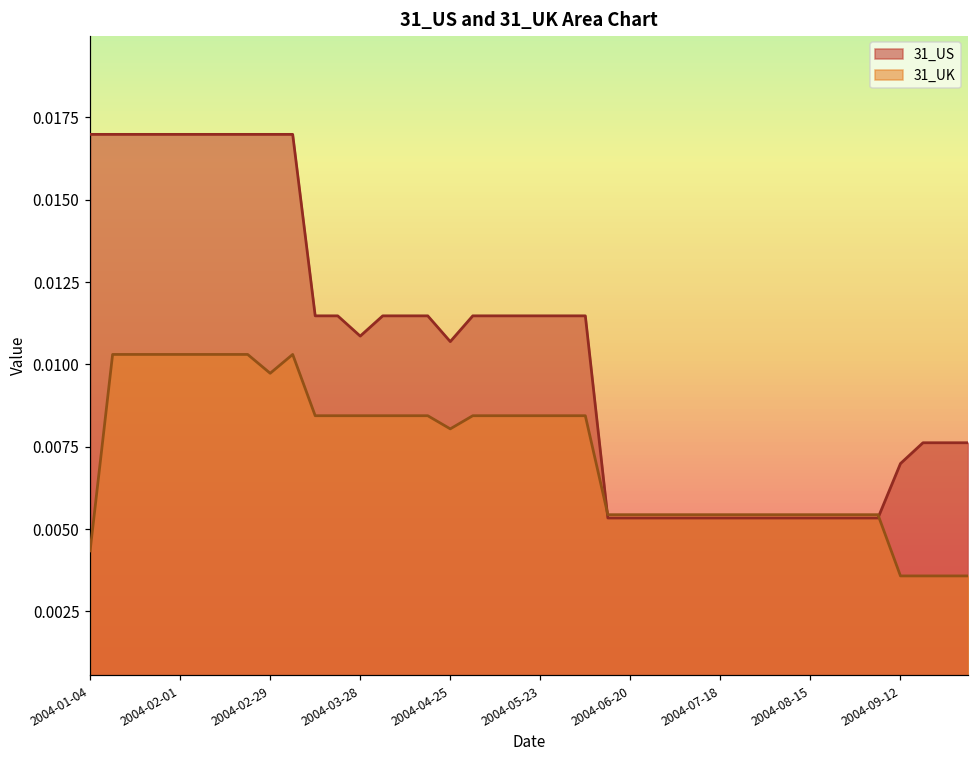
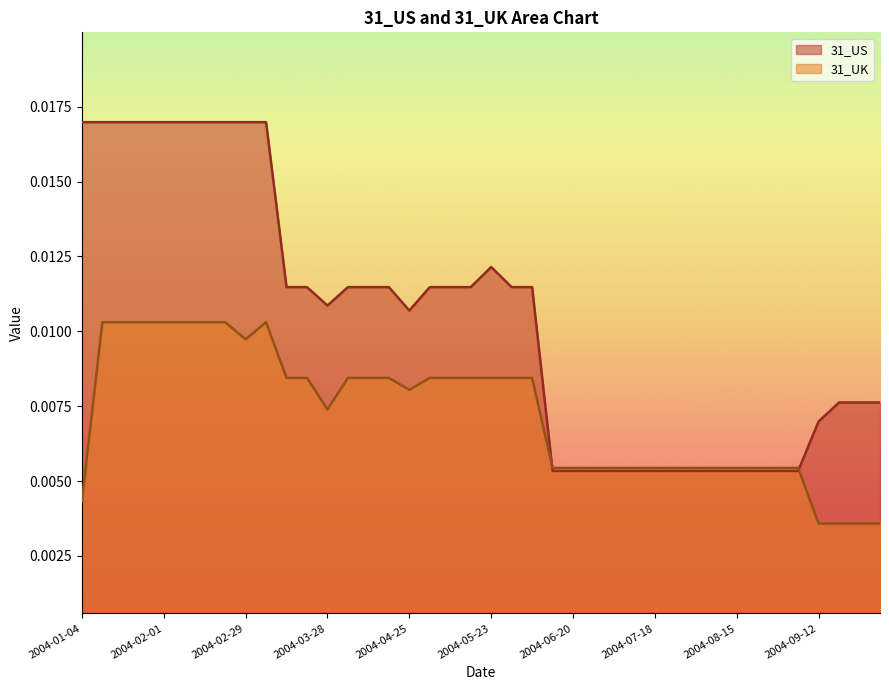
31_UK, 2004-03-28: 0.0084 -> 0.0074
31_US, 2004-05-23: 0.0115 -> 0.0121
